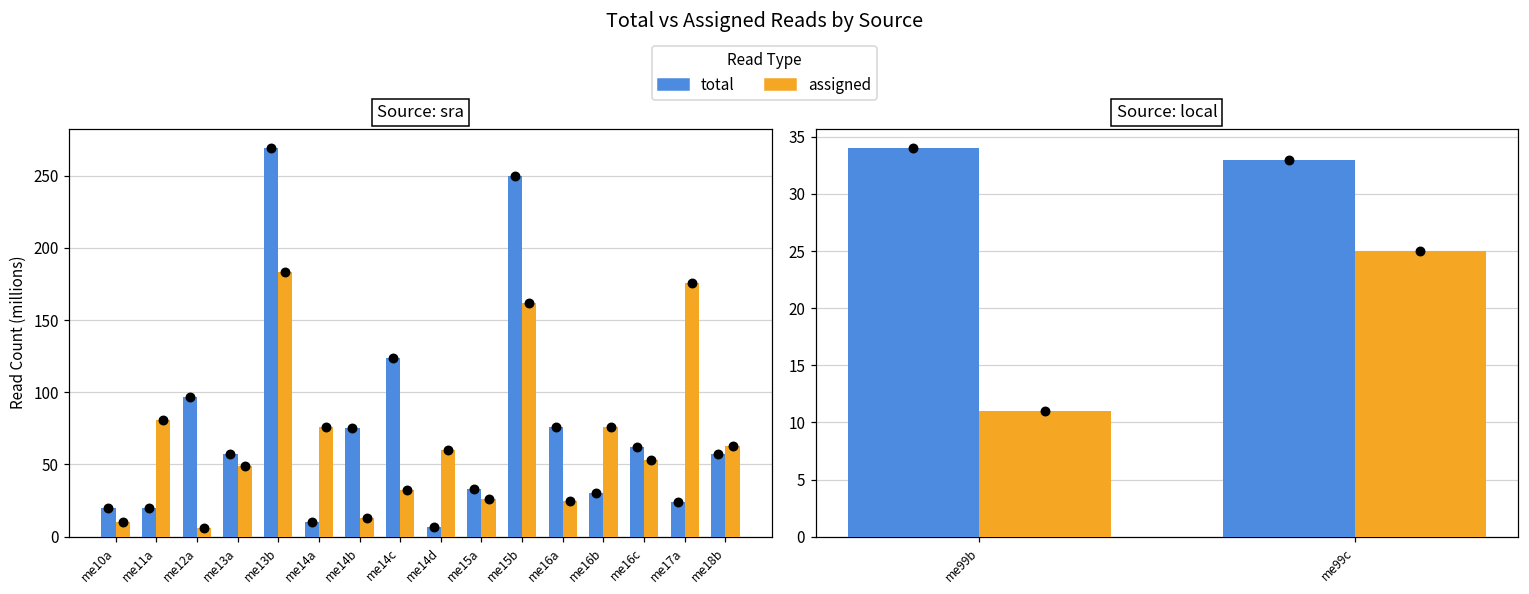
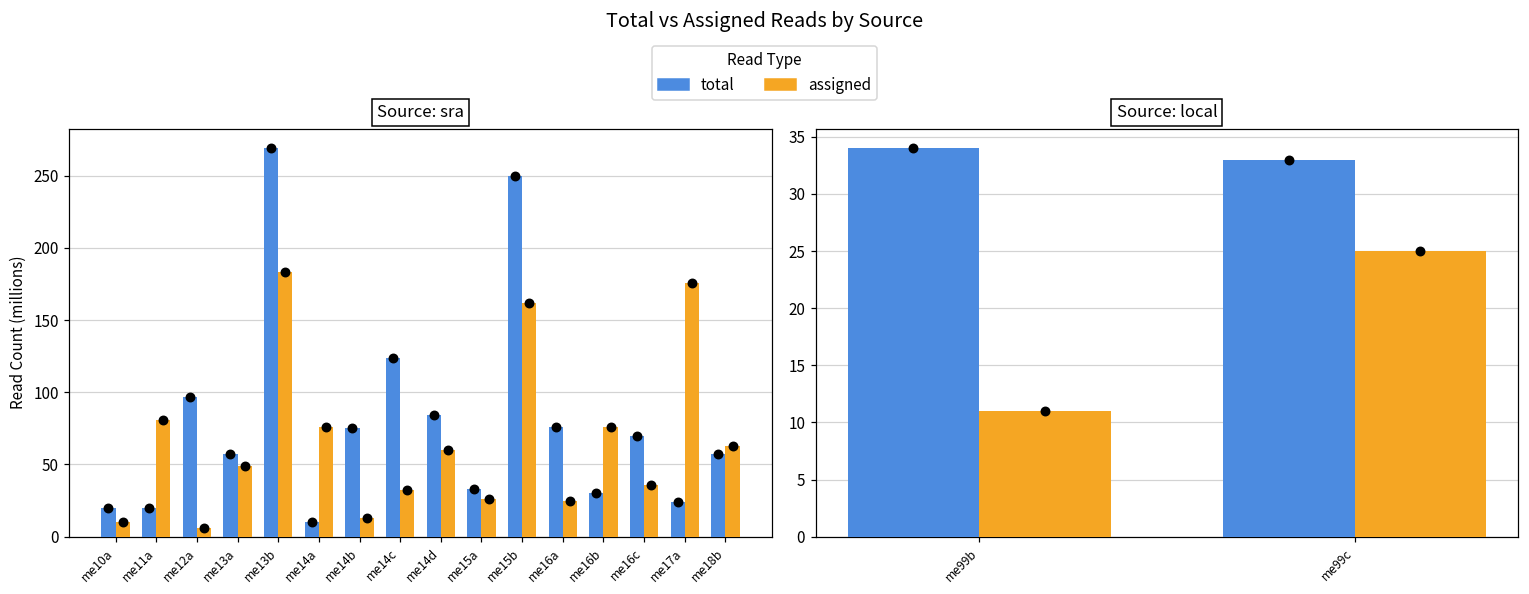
Source: sra, total, me14d: 7 -> 84
Source: sra, total, me16c: 62 -> 70
Source: sra, assigned, me16c: 53 -> 36
